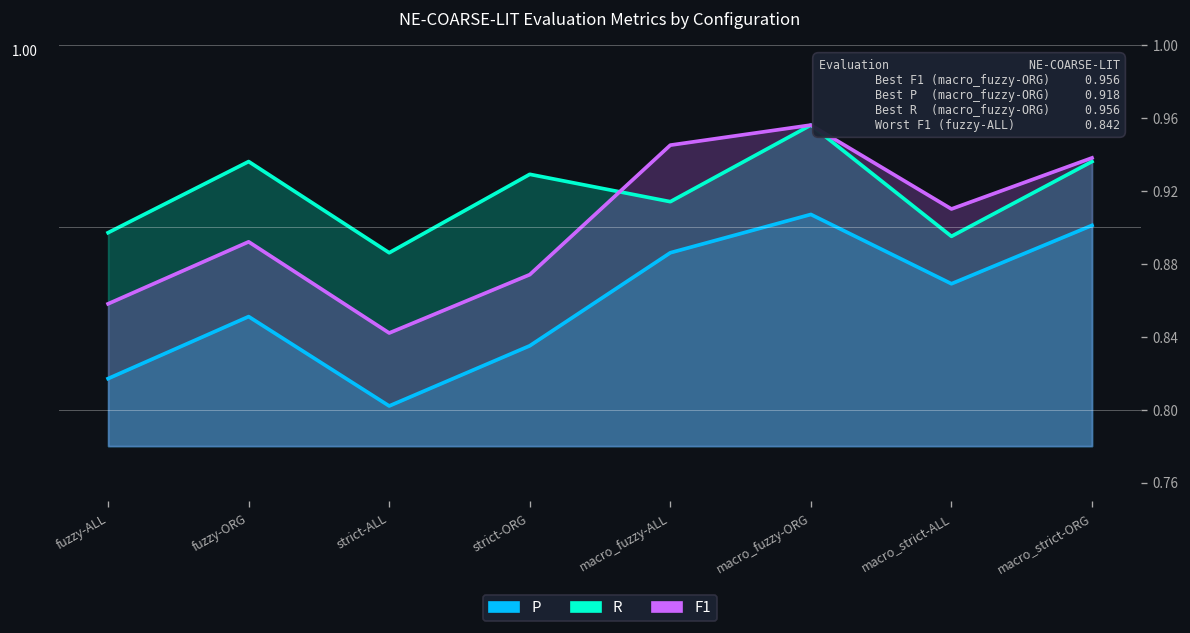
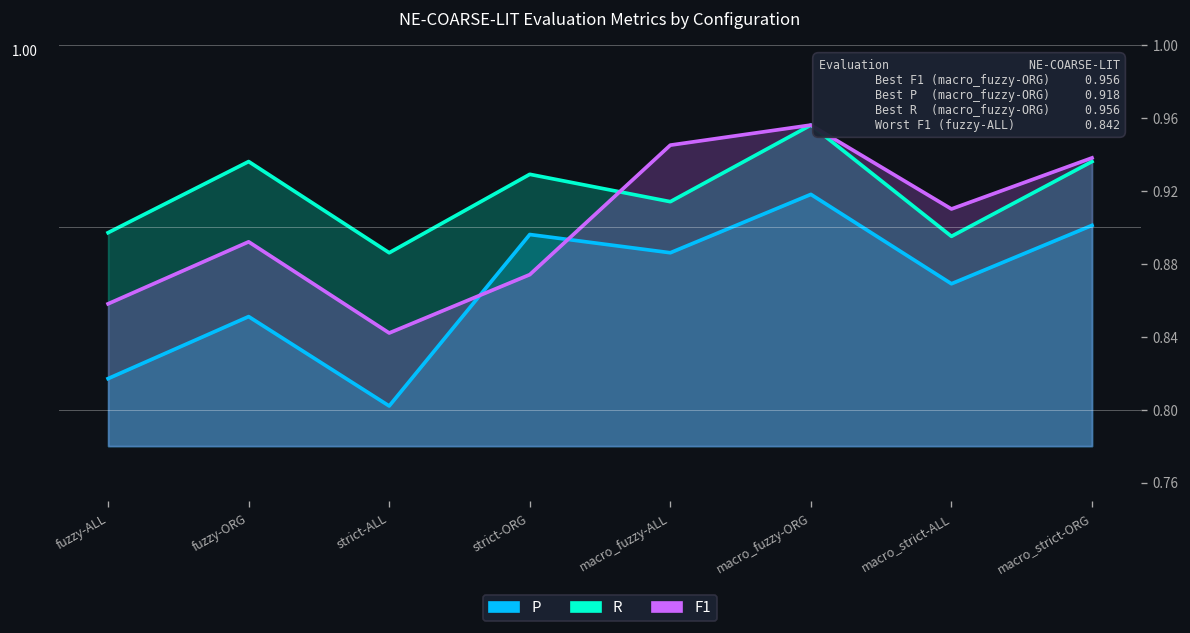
P, strict-ORG: 0.835 -> 0.896
P, macro_fuzzy-ORG: 0.907 -> 0.918
